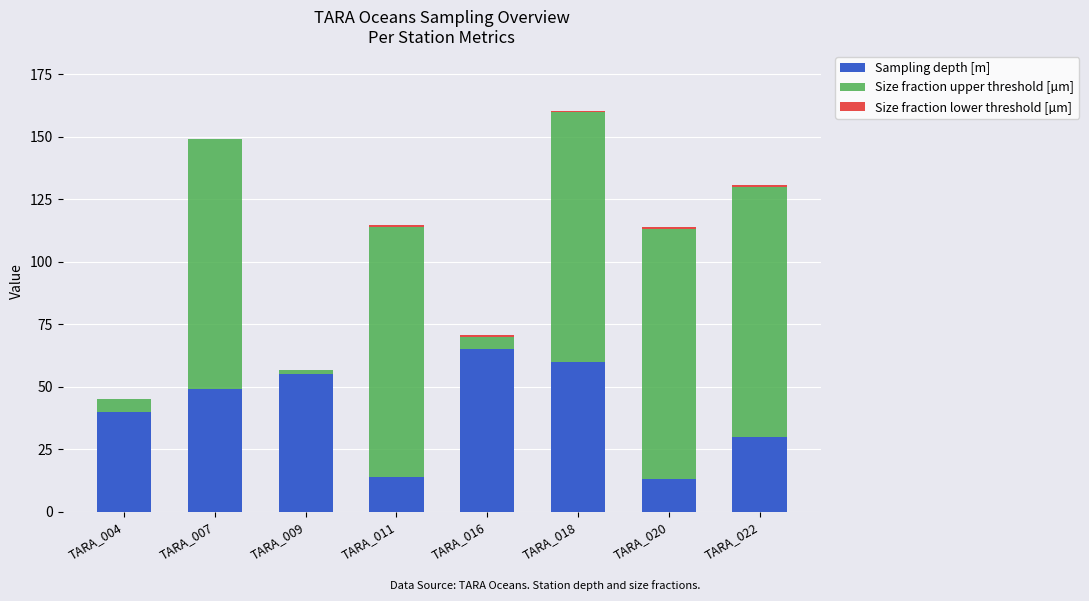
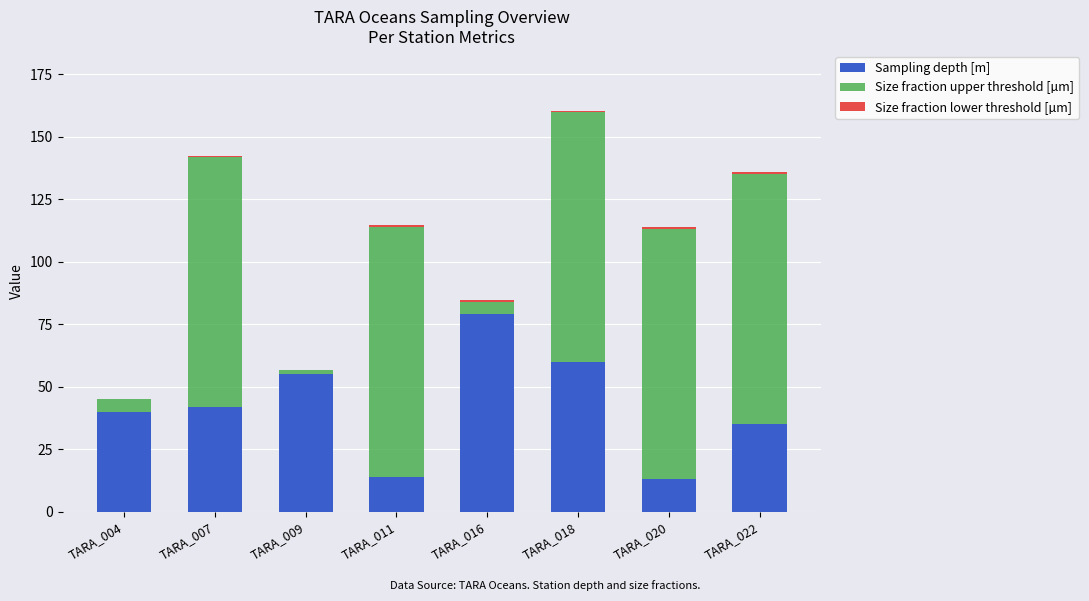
Sampling depth [m], TARA_007: 49 -> 42
Sampling depth [m], TARA_016: 65 -> 79
Sampling depth [m], TARA_022: 30 -> 35
